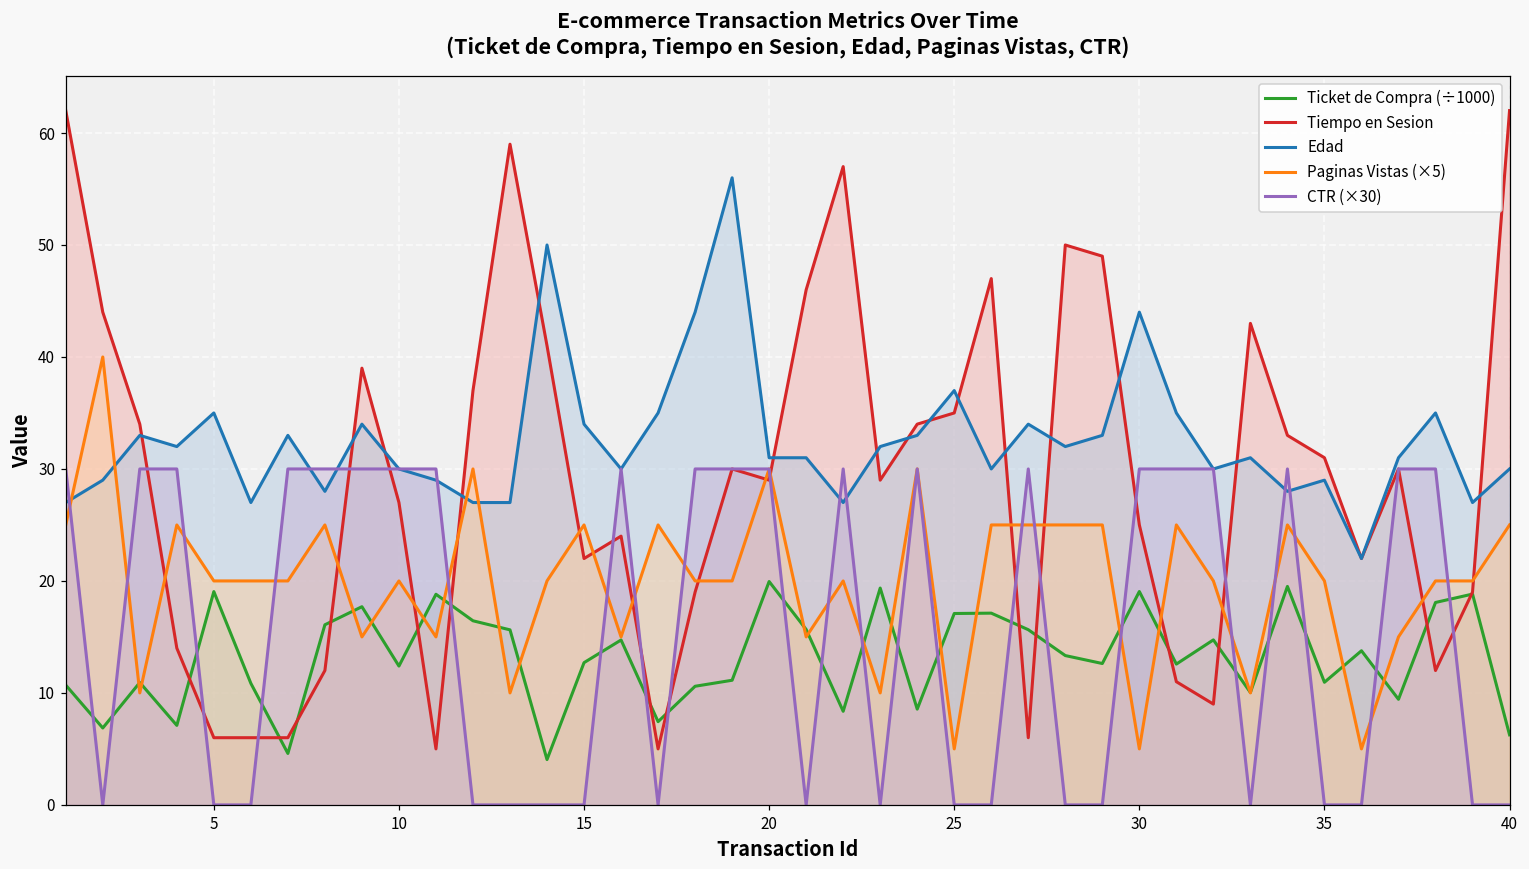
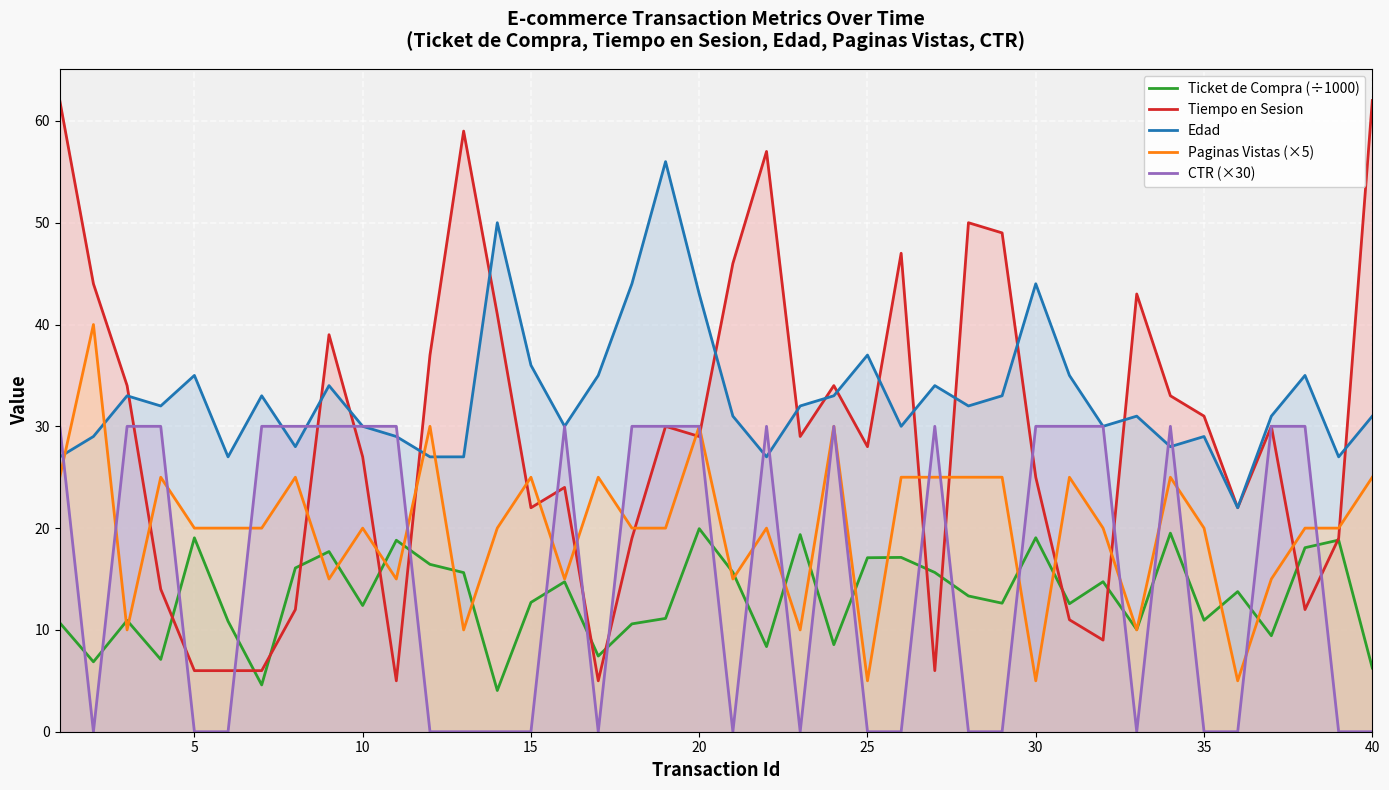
Edad, 15: 34 -> 36
Edad, 20: 31 -> 43
Tiempo en Sesion, 25: 35 -> 28
Edad, 40: 30 -> 31
